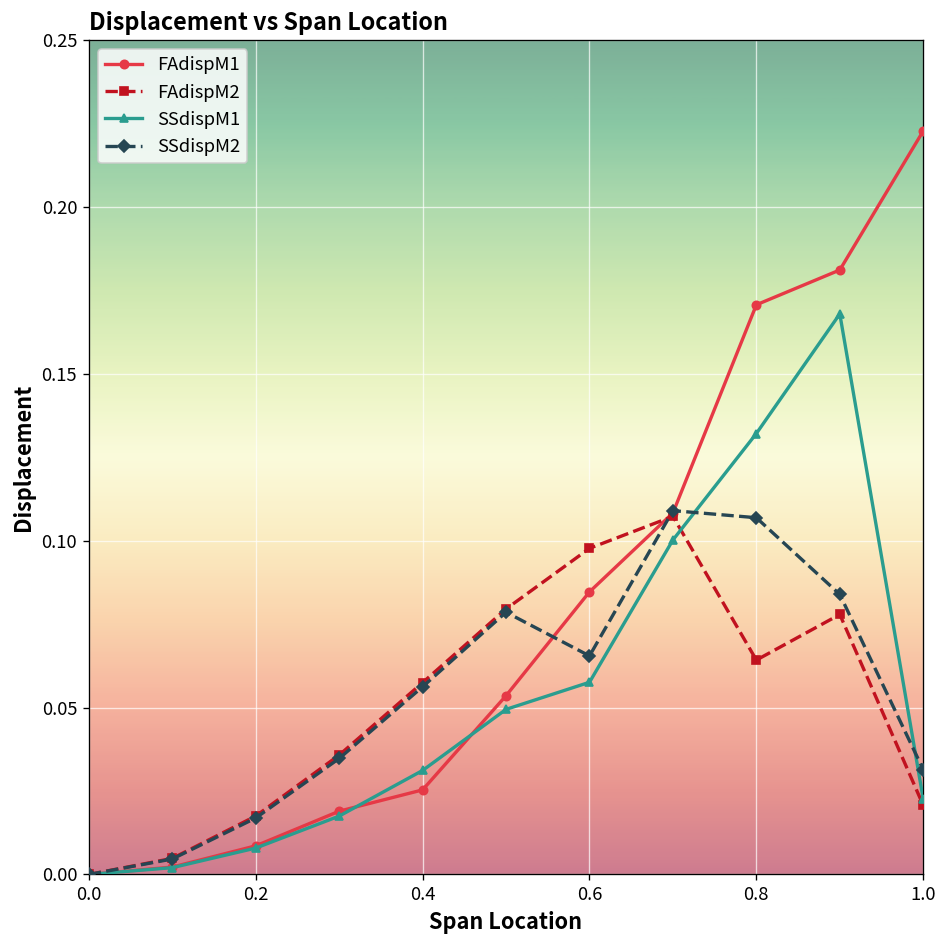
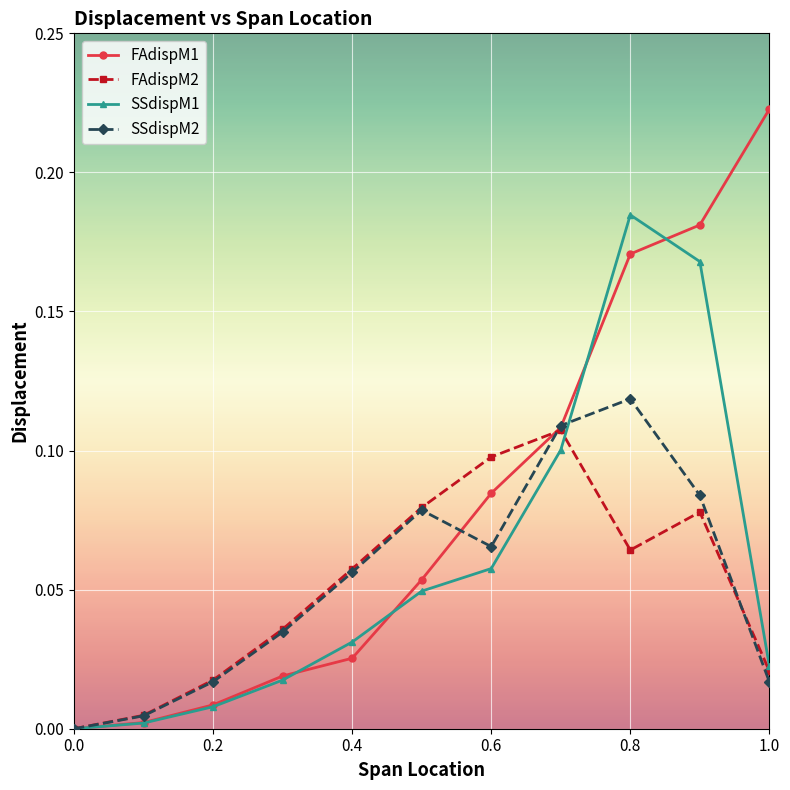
SSdispM1, 0.8: 0.132 -> 0.185
SSdispM2, 0.8: 0.107 -> 0.119
SSdispM2, 1.0: 0.031 -> 0.017
